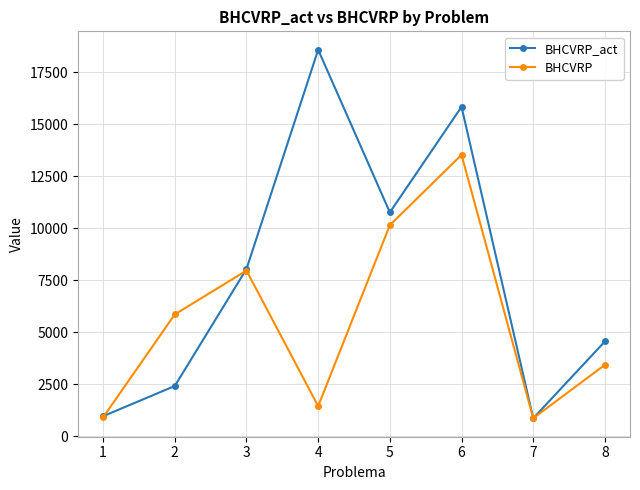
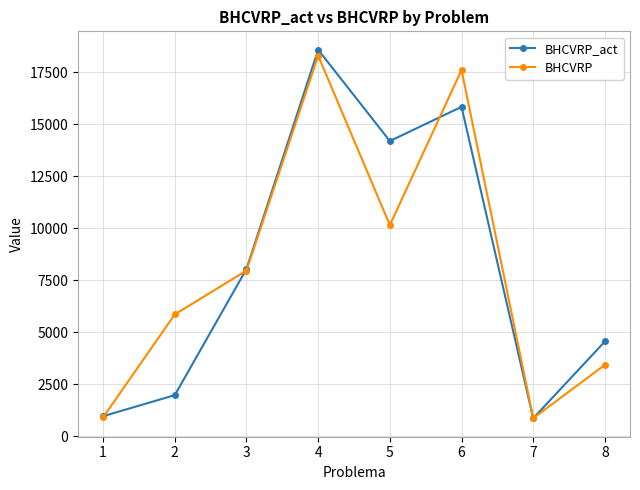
BHCVRP_act, 2: 2400 -> 2000
BHCVRP, 4: 1400 -> 18300
BHCVRP_act, 5: 10800 -> 14200
BHCVRP, 6: 13500 -> 17600
